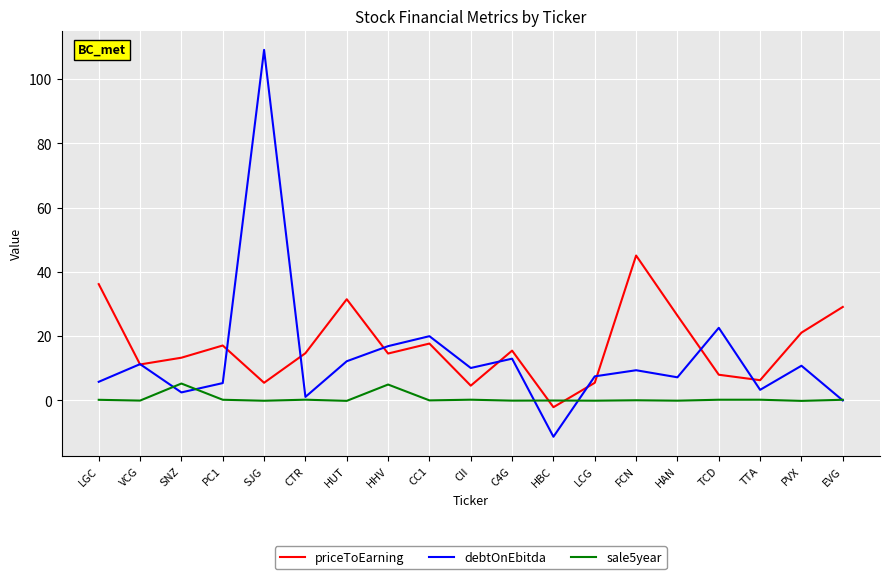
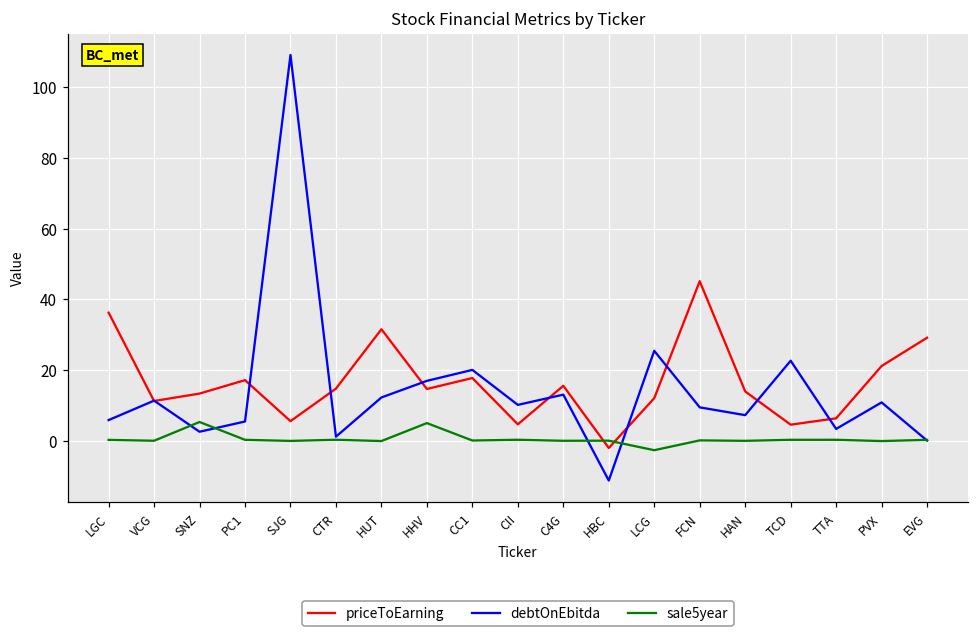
priceToEarning, LCG: 6 -> 12
debtOnEbitda, LCG: 8 -> 25
sale5year, LCG: 0 -> -3
priceToEarning, HAN: 26 -> 14
priceToEarning, TCD: 8 -> 5
